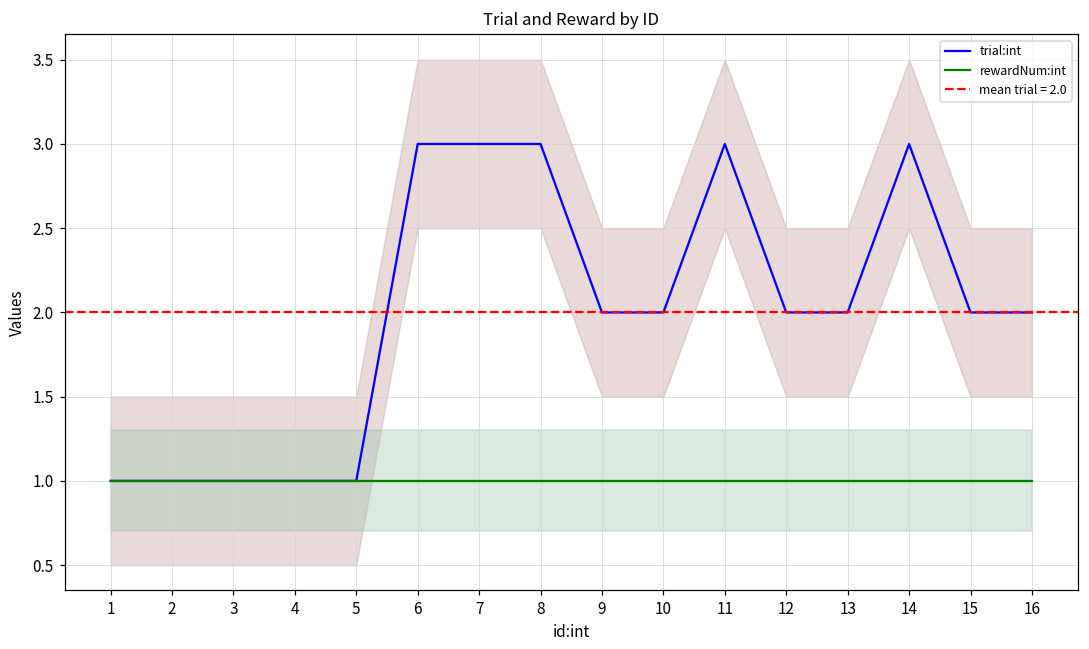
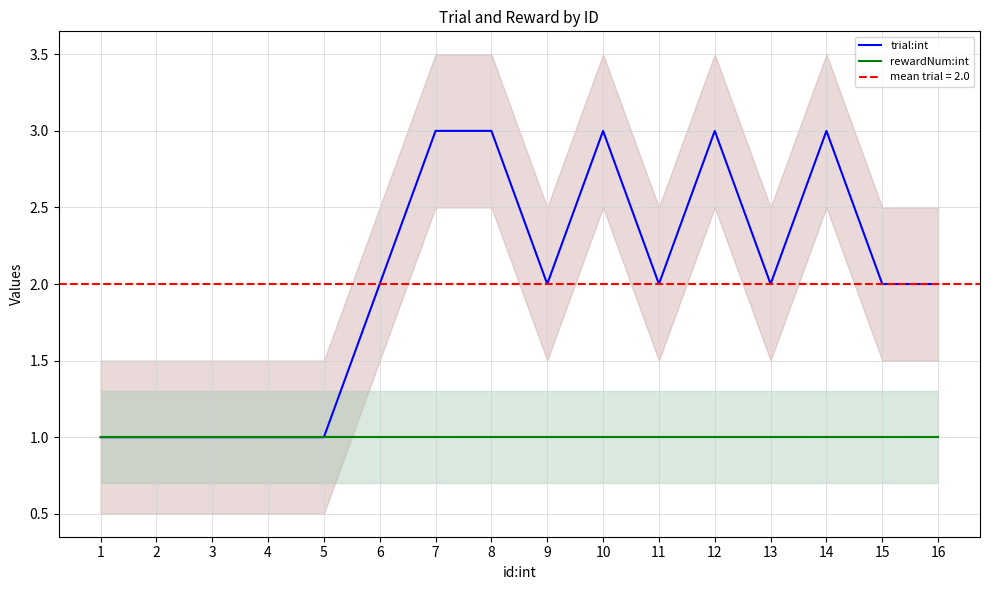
trial:int, 6: 3 -> 2
trial:int, 10: 2 -> 3
trial:int, 11: 3 -> 2
trial:int, 12: 2 -> 3
